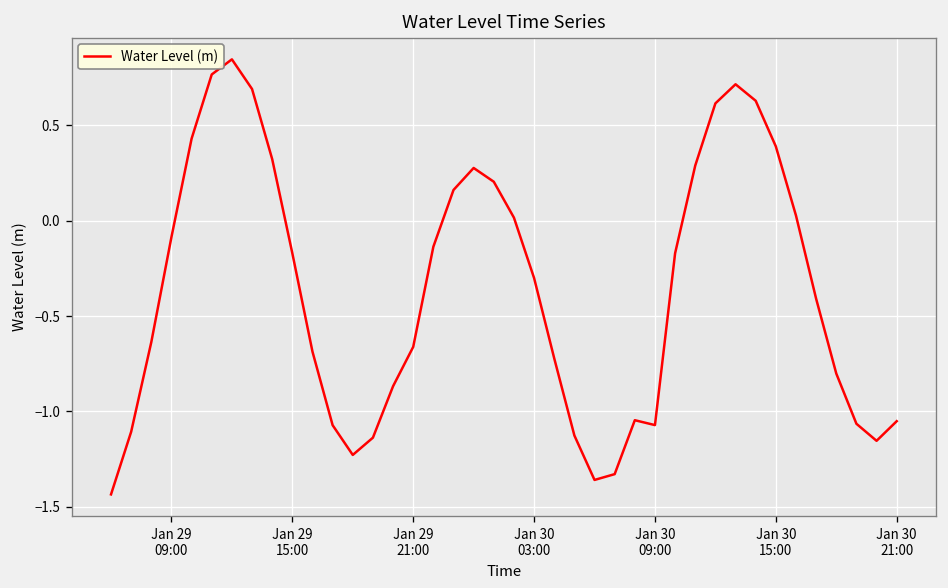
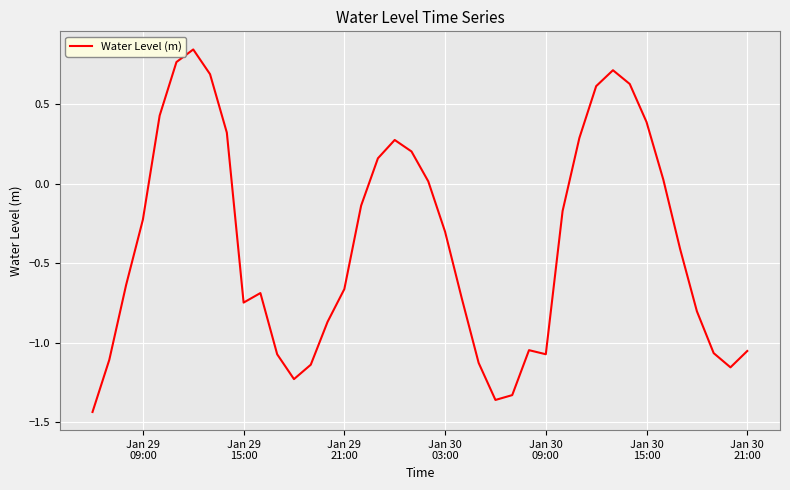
Jan 29 09:00: -0.09 -> -0.23
Jan 29 15:00: -0.17 -> -0.75
